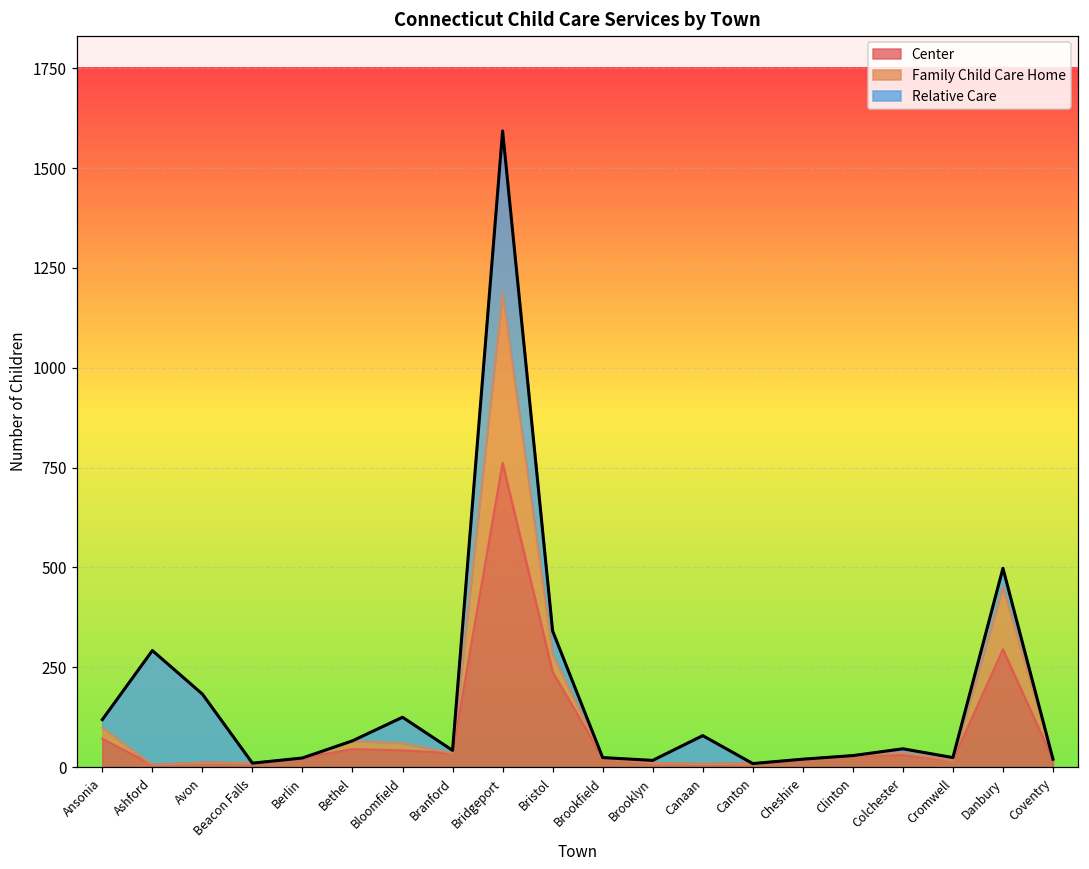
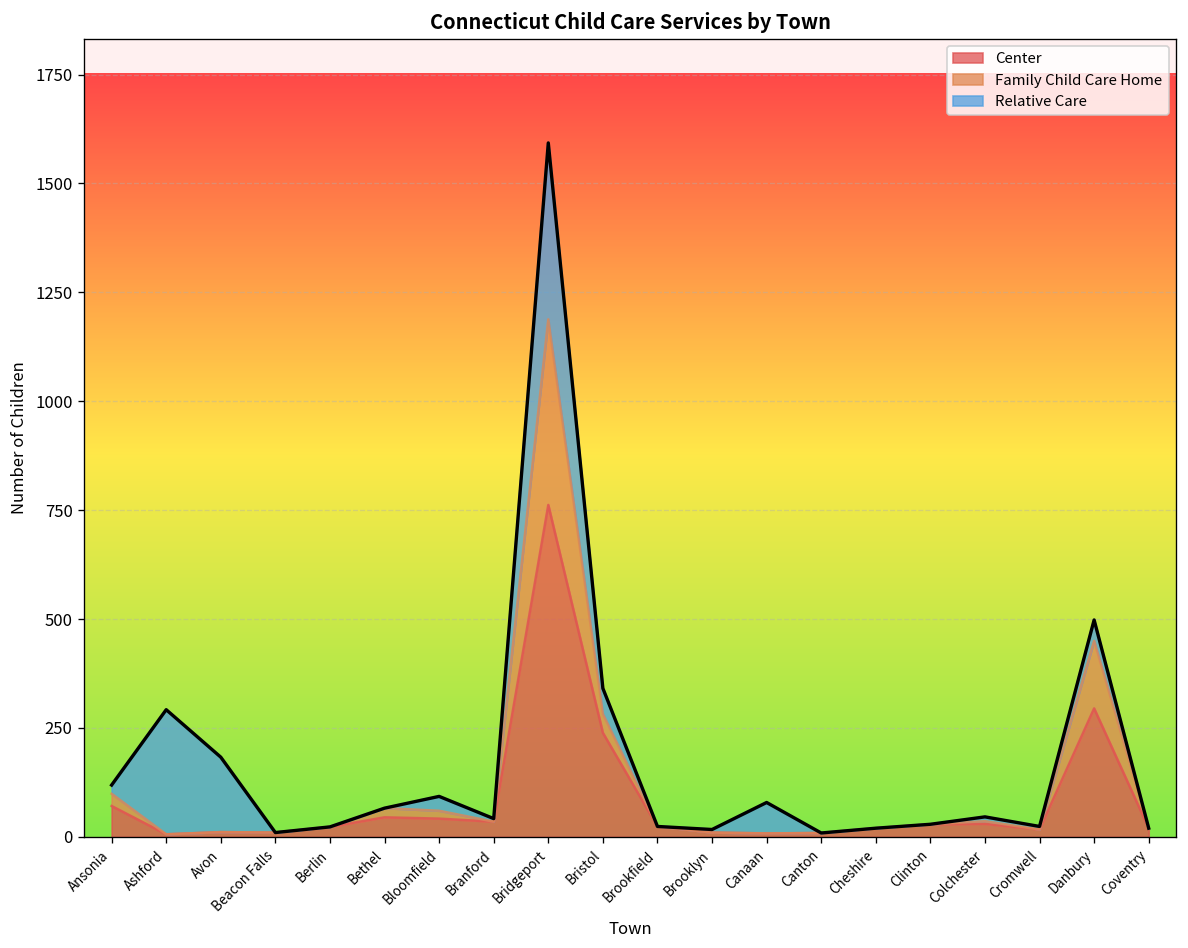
Relative Care, Bloomfield: 70 -> 30
